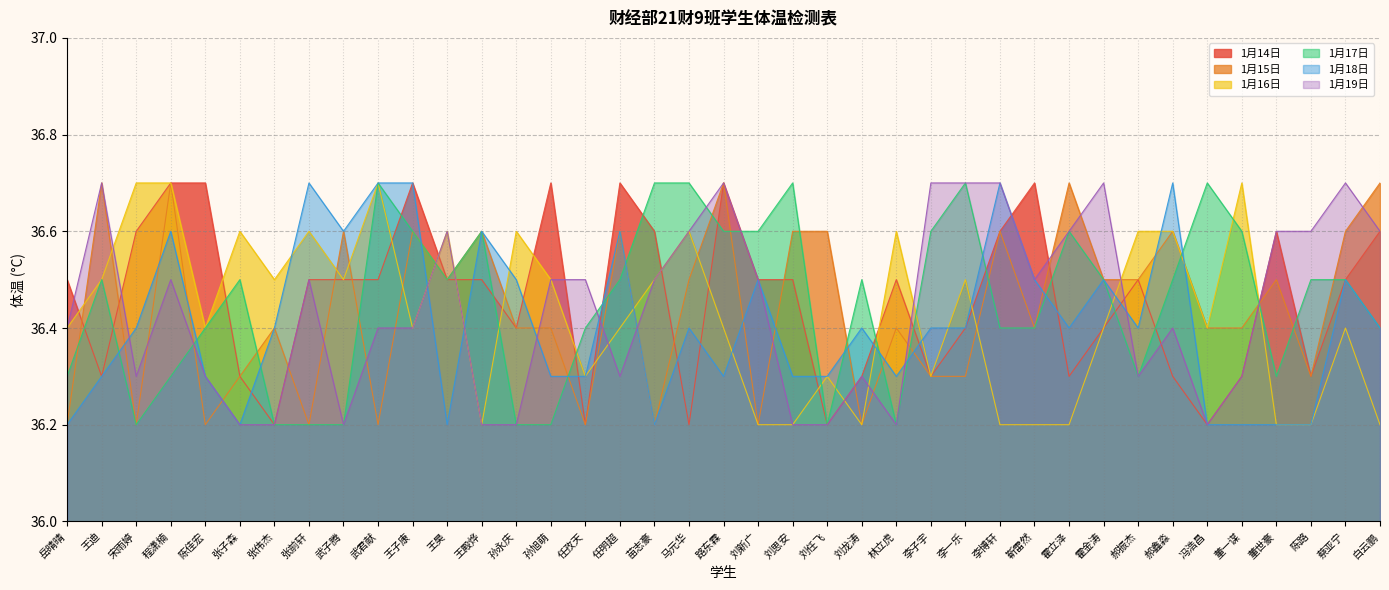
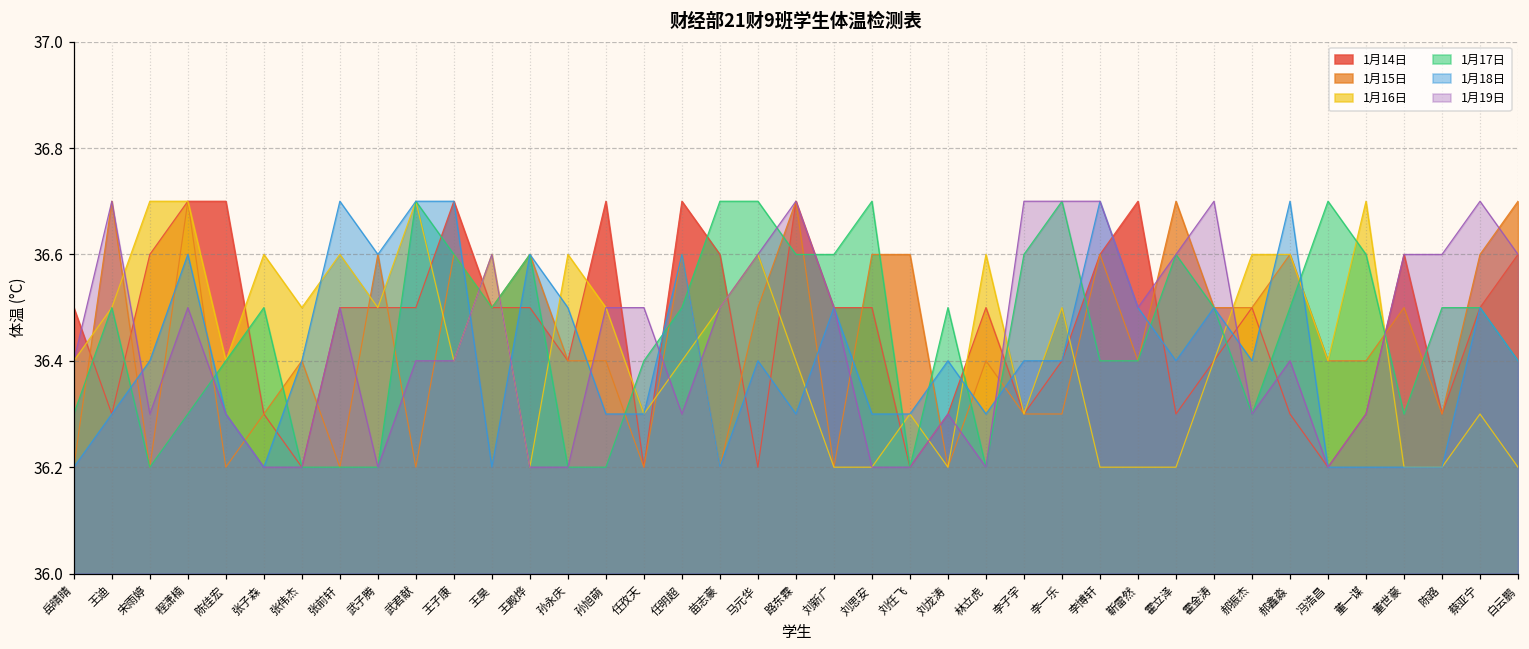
1月16日, 蔡亚宁: 36.4 -> 36.3
